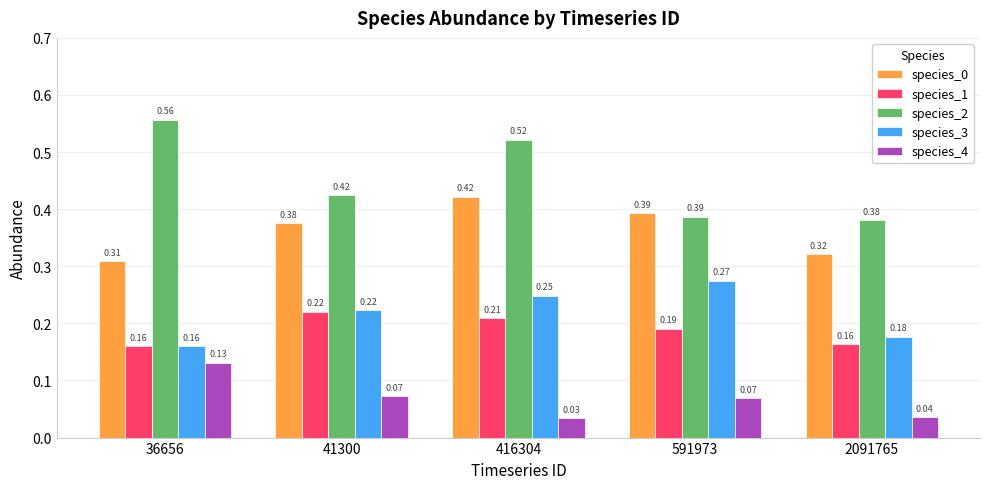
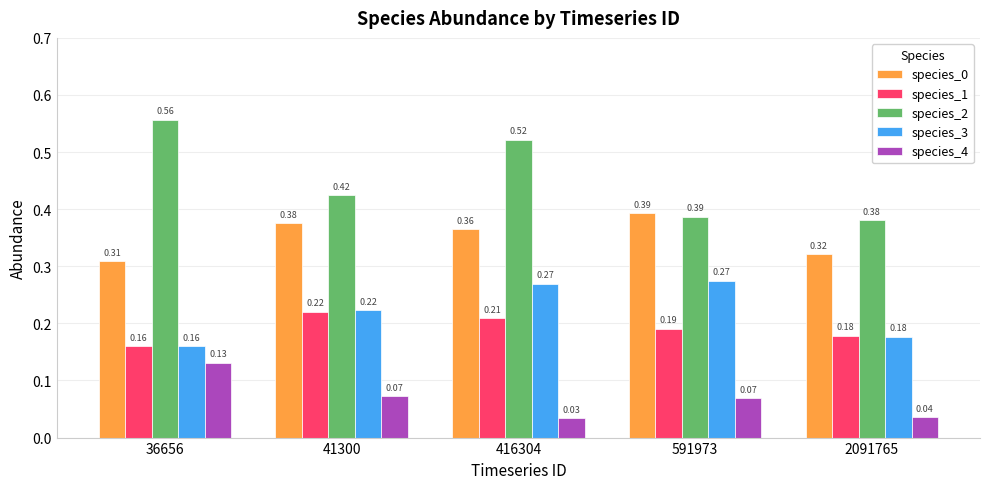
species_0, 416304: 0.42 -> 0.36
species_3, 416304: 0.25 -> 0.27
species_1, 2091765: 0.16 -> 0.18
